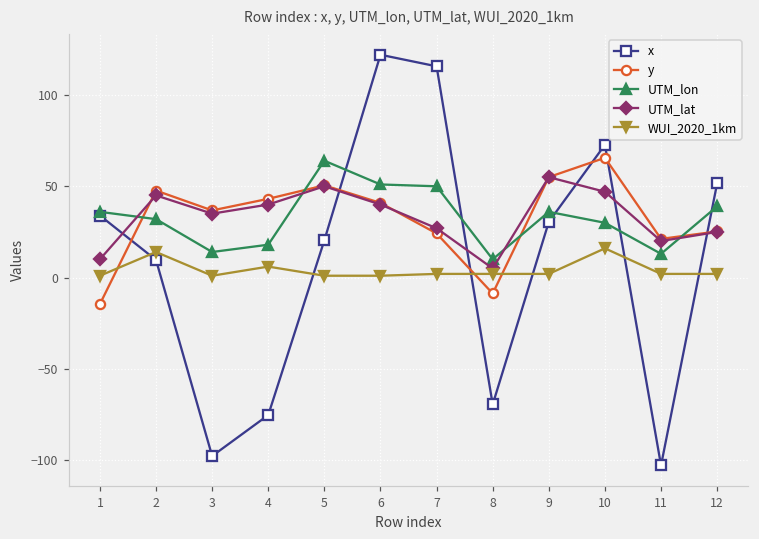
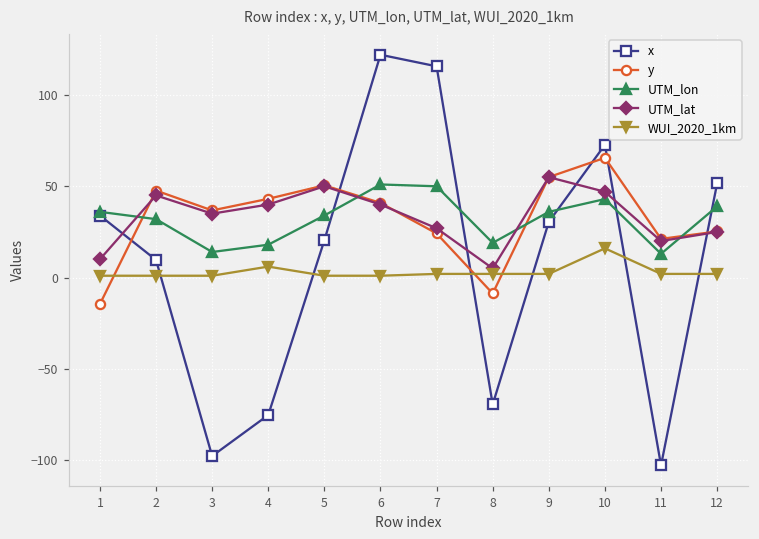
WUI_2020_1km, 2: 14 -> 1
UTM_lon, 5: 64 -> 34
UTM_lon, 8: 10 -> 19
UTM_lon, 10: 30 -> 43
